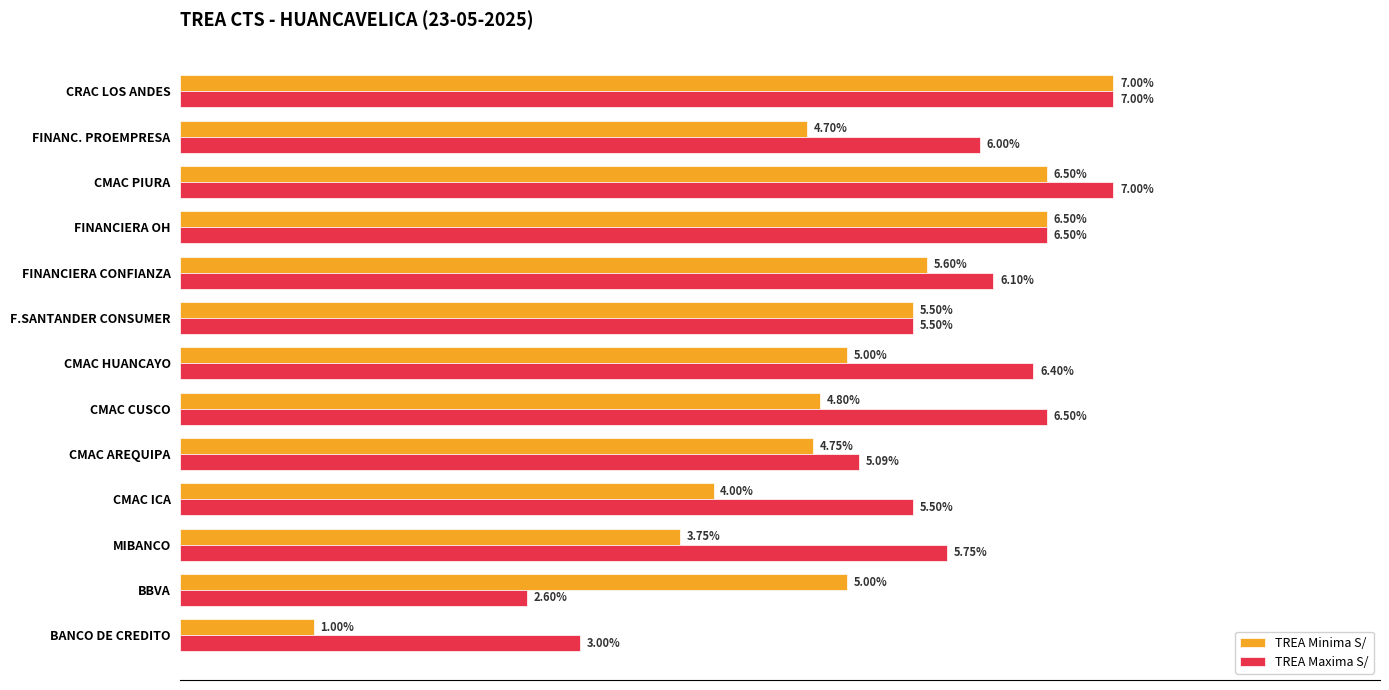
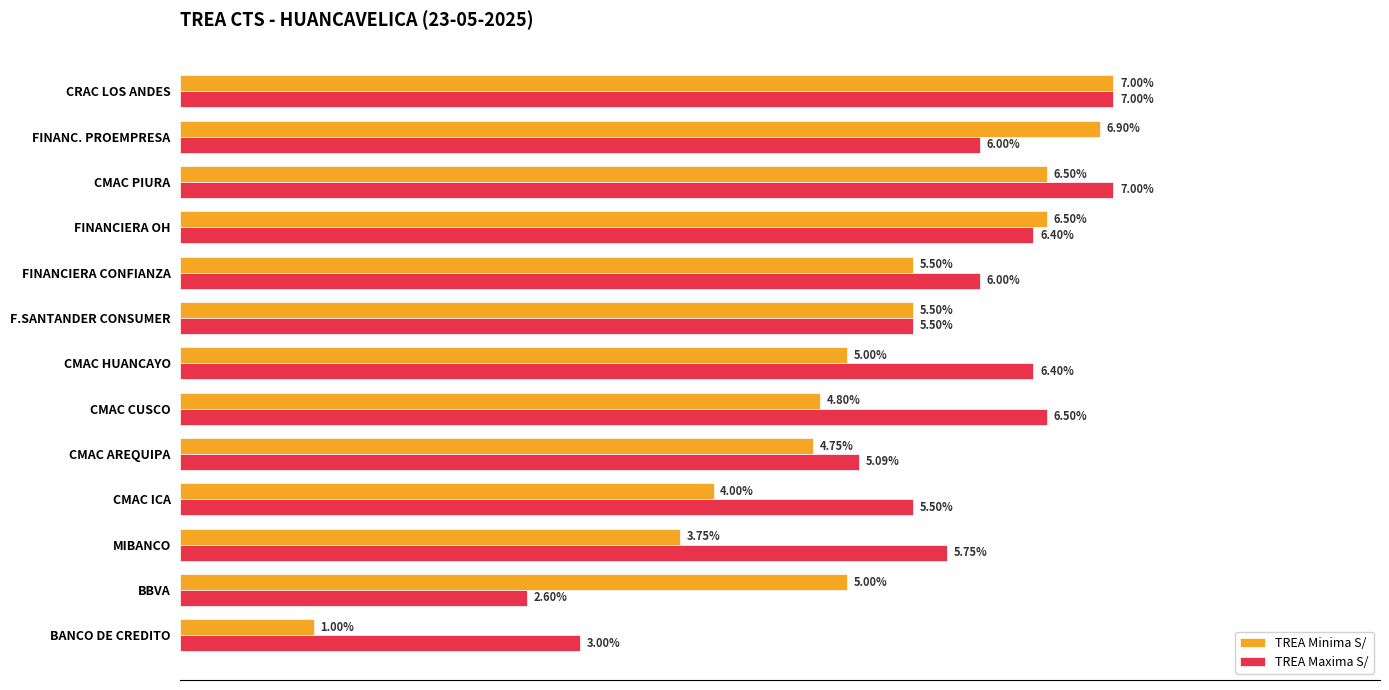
TREA Minima S/, FINANC. PROEMPRESA: 4.70% -> 6.90%
TREA Maxima S/, FINANCIERA OH: 6.50% -> 6.40%
TREA Minima S/, FINANCIERA CONFIANZA: 5.60% -> 5.50%
TREA Maxima S/, FINANCIERA CONFIANZA: 6.10% -> 6.00%
